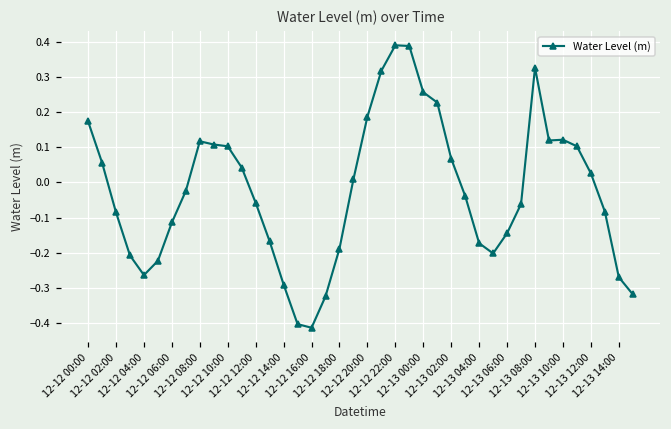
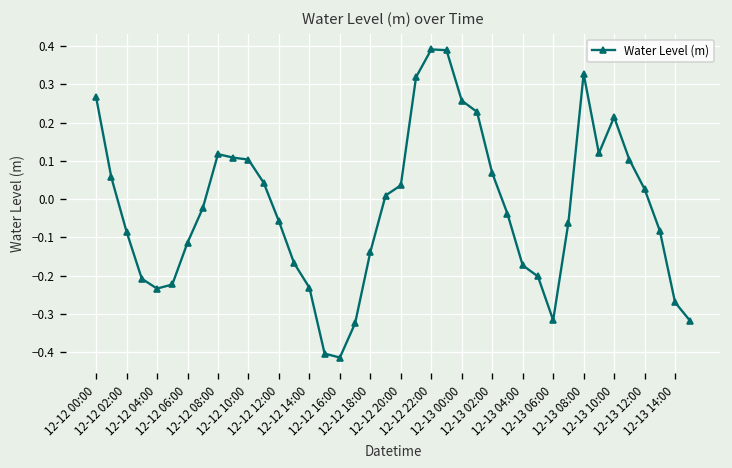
12-12 00:00: 0.17 -> 0.27
12-12 04:00: -0.26 -> -0.23
12-12 14:00: -0.29 -> -0.23
12-12 18:00: -0.19 -> -0.14
12-12 20:00: 0.19 -> 0.04
12-13 06:00: -0.14 -> -0.32
12-13 10:00: 0.12 -> 0.21
